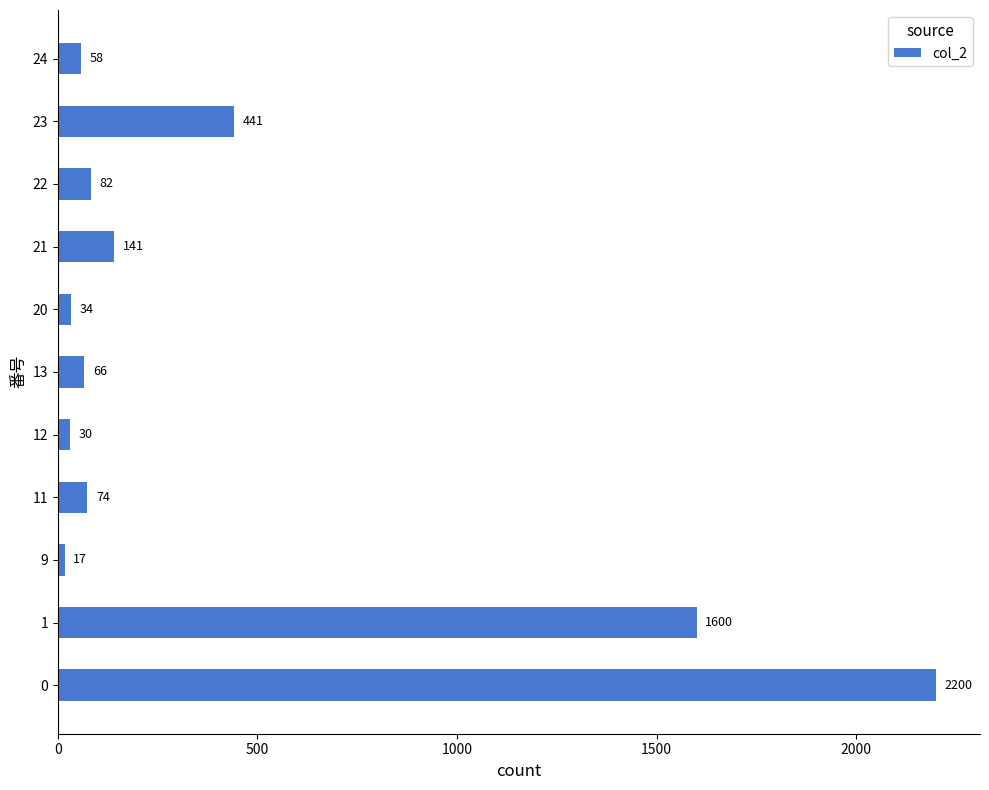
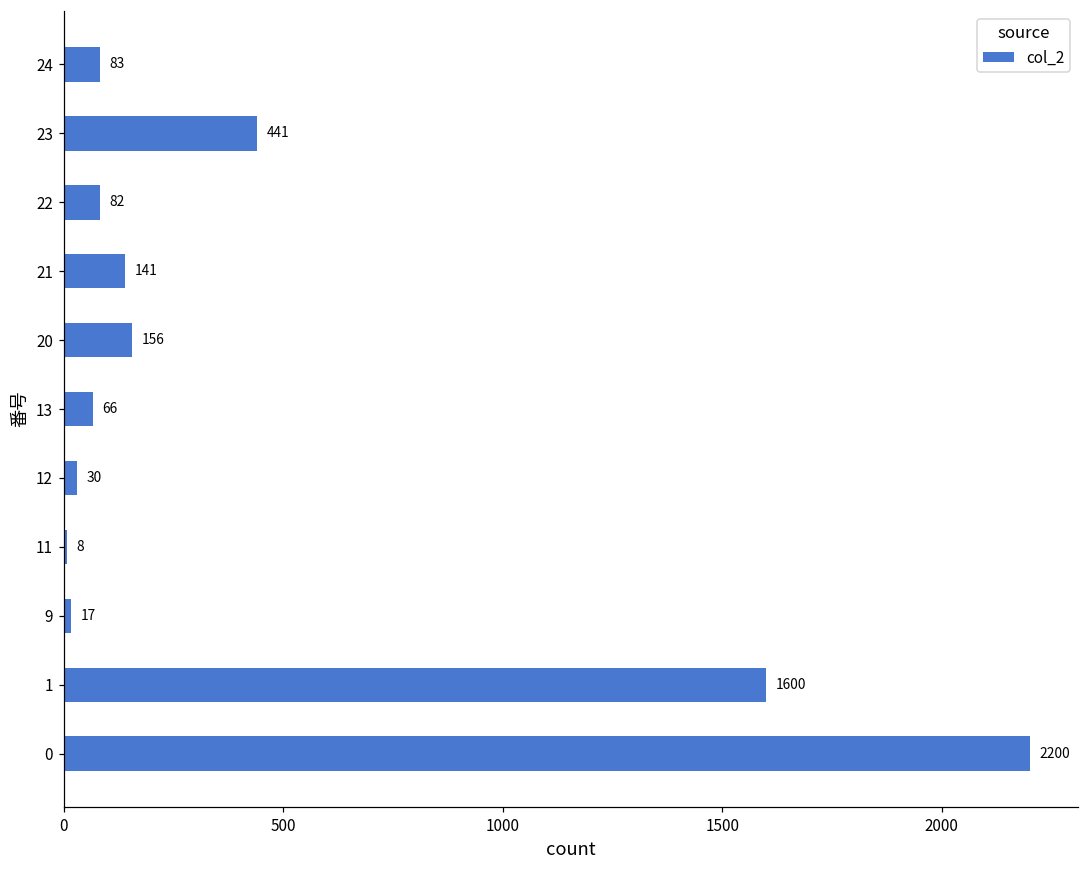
24: 58 -> 83
20: 34 -> 156
11: 74 -> 8
